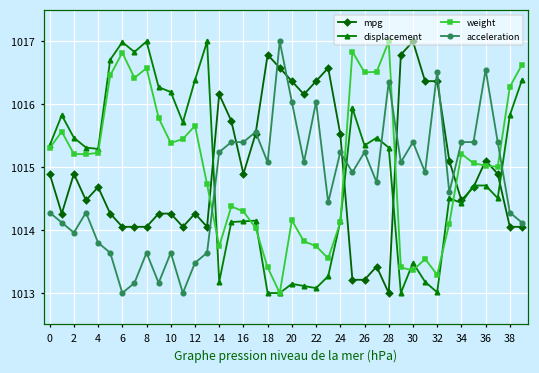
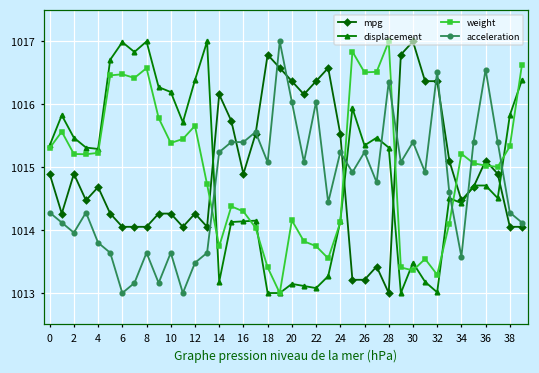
weight, 6: 1016.8 -> 1016.5
acceleration, 34: 1015.4 -> 1013.6
weight, 38: 1016.3 -> 1015.3
